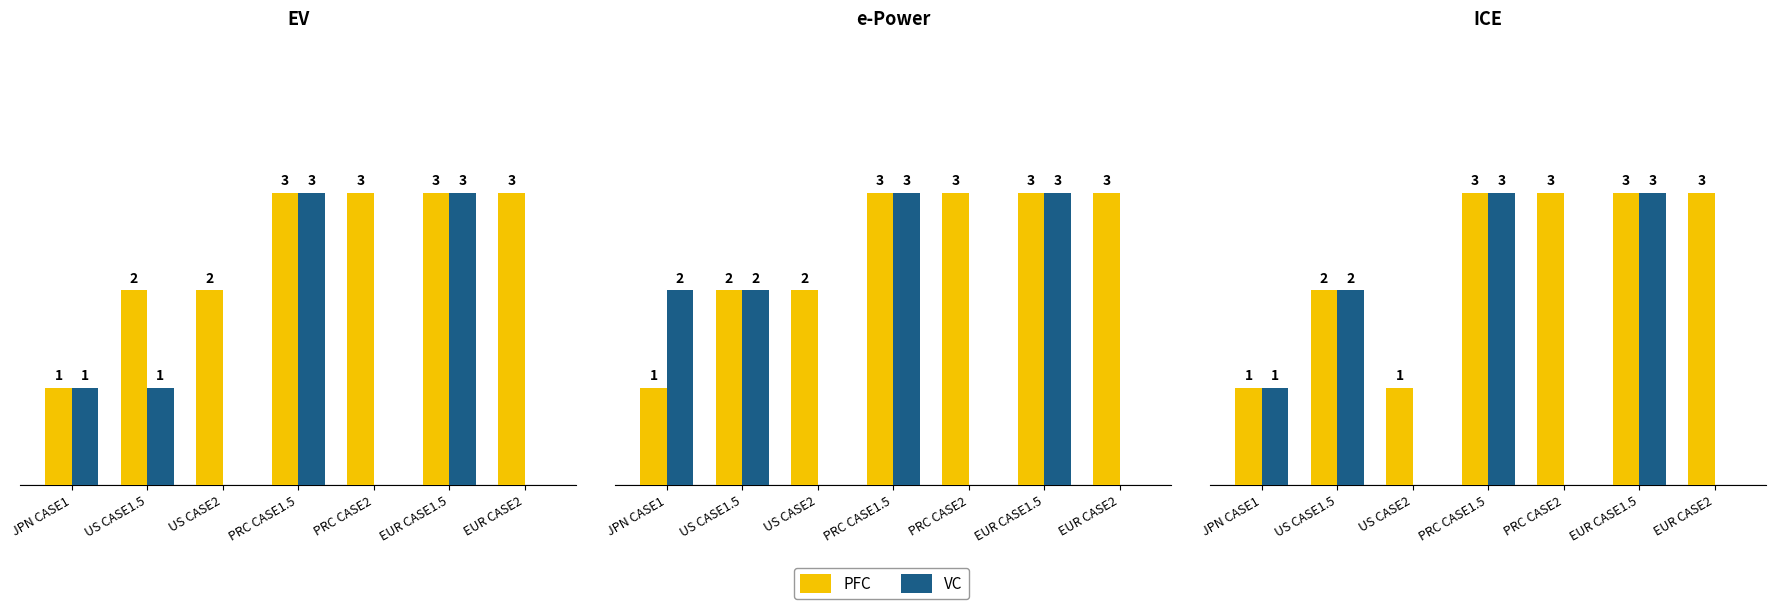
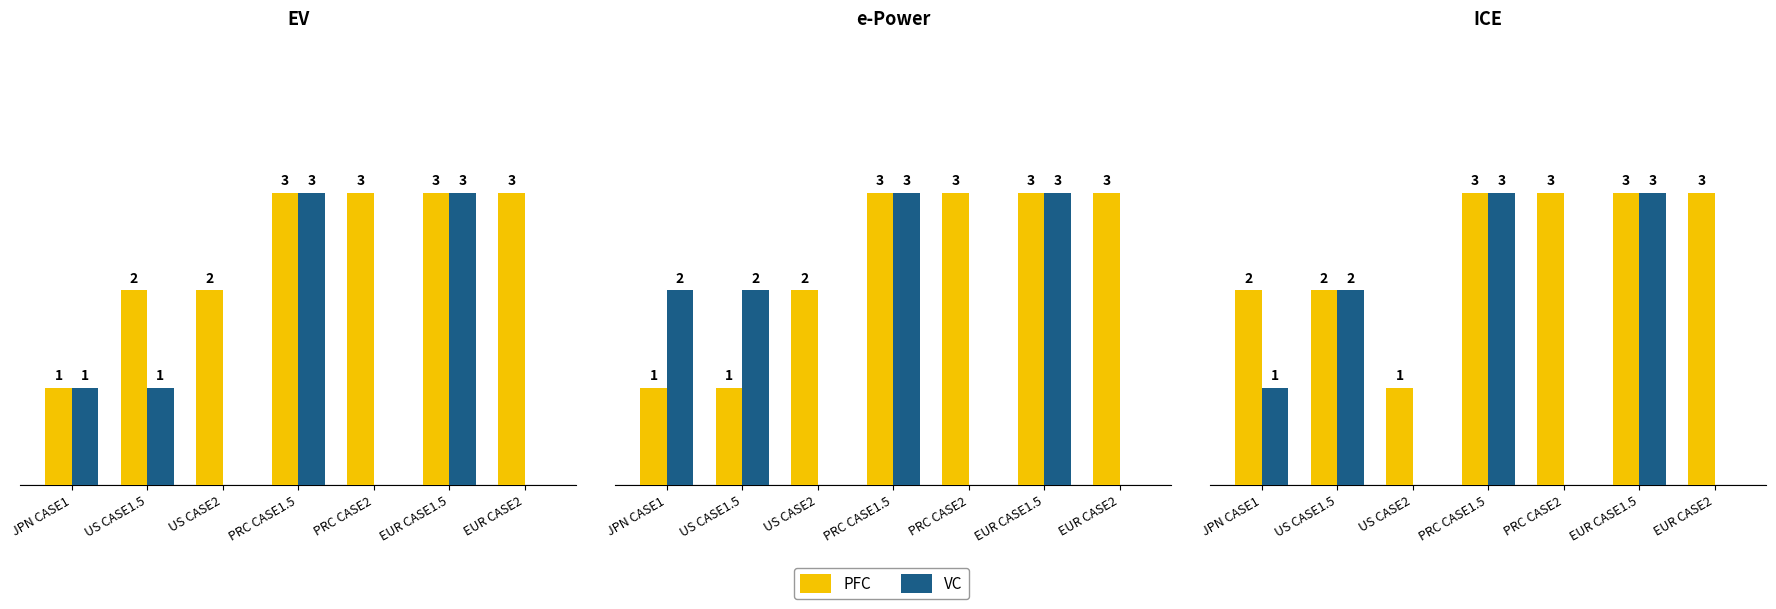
e-Power, PFC, US CASE1.5: 2 -> 1
ICE, PFC, JPN CASE1: 1 -> 2
